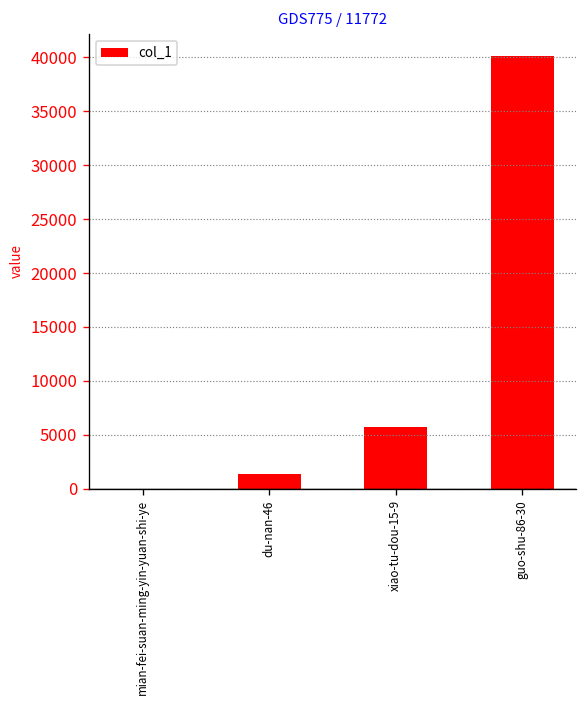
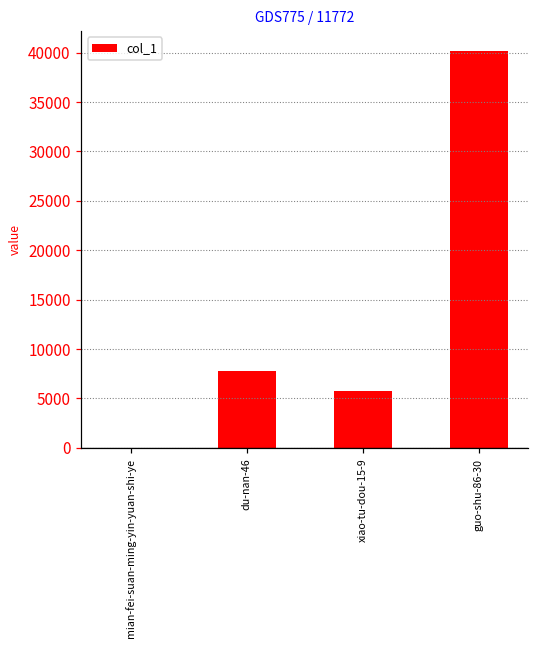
du-nan-46: 1000 -> 8000
